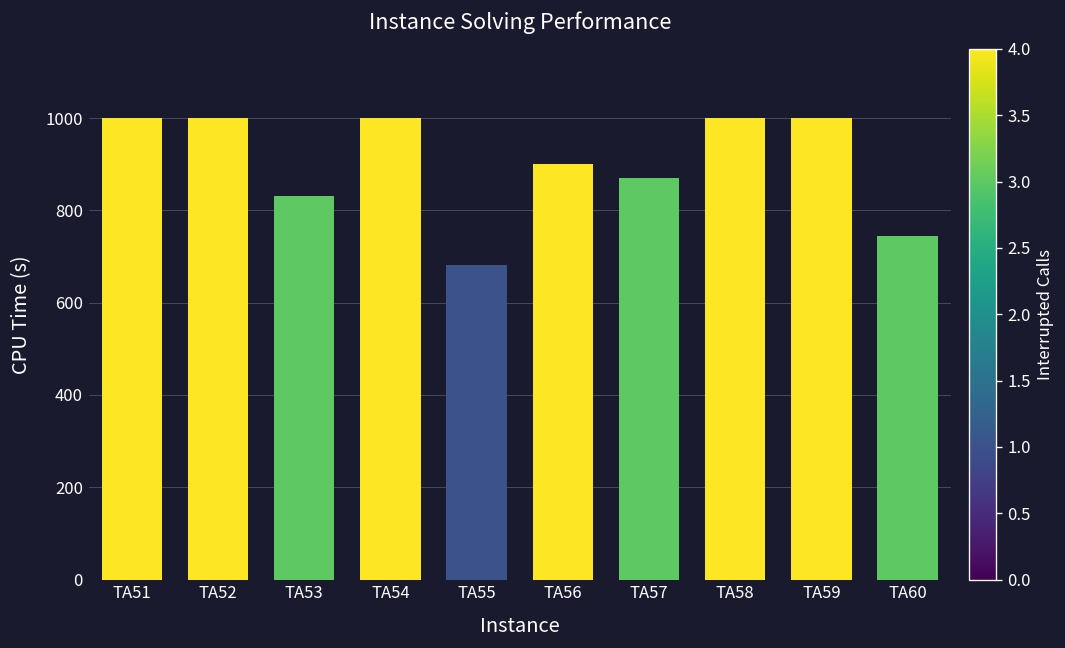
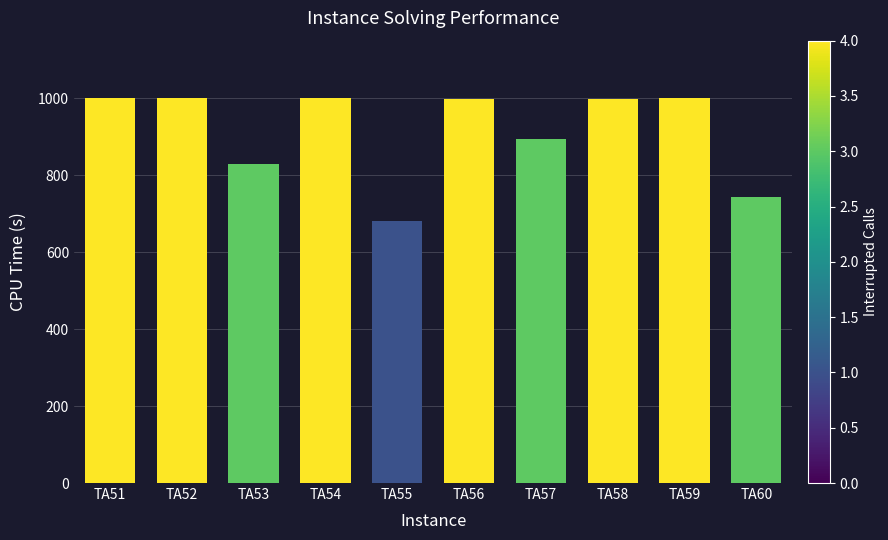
TA56: 900 -> 1000
TA57: 870 -> 900
